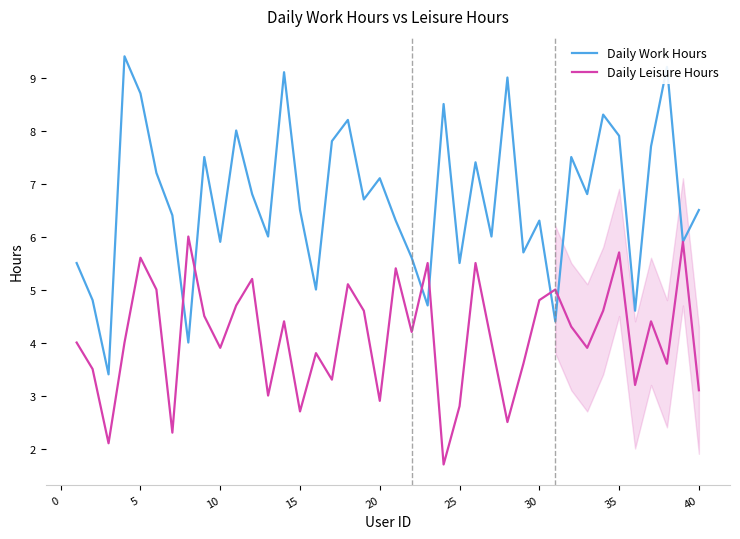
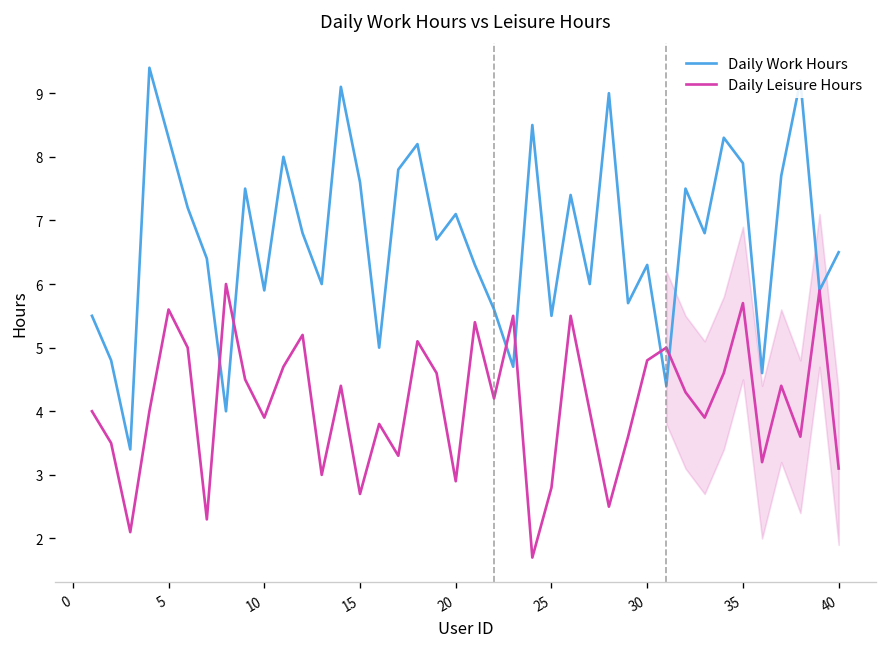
Daily Work Hours, 5: 8.7 -> 8.3
Daily Work Hours, 15: 6.5 -> 7.6
